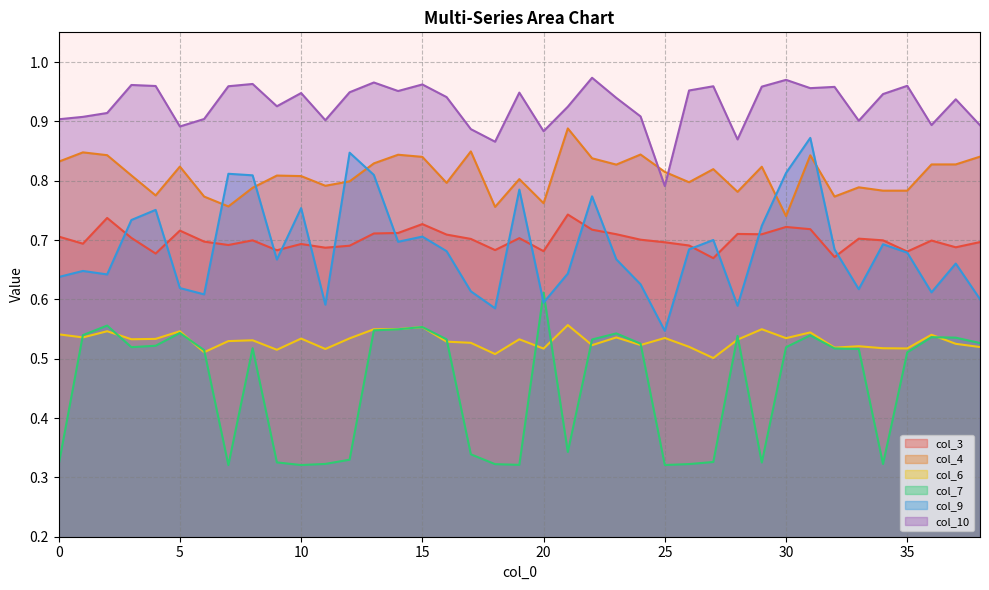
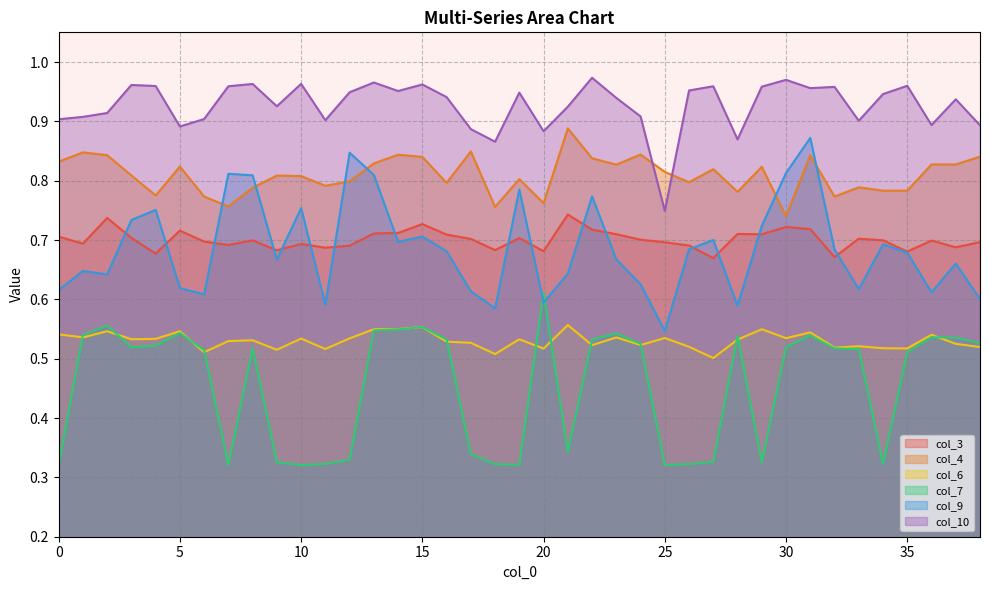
col_9, 0: 0.64 -> 0.62
col_10, 10: 0.95 -> 0.96
col_10, 25: 0.79 -> 0.75
